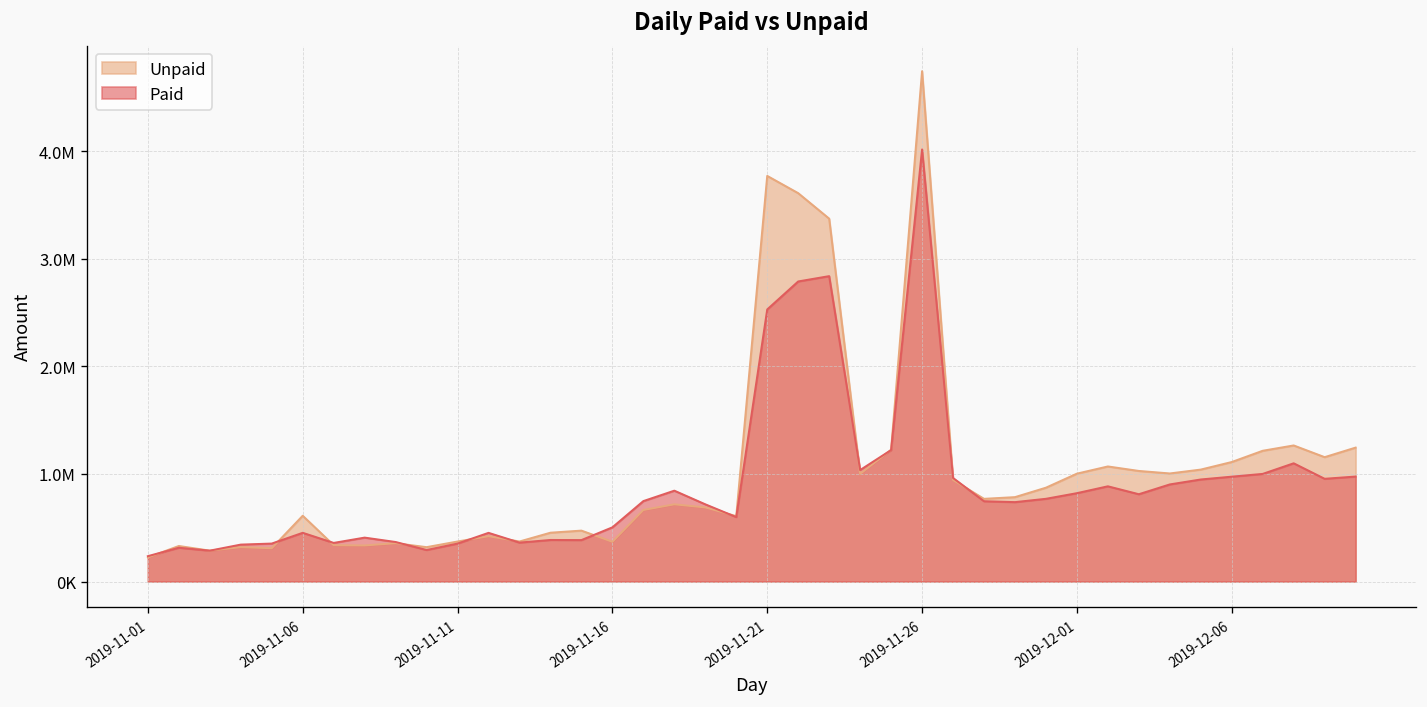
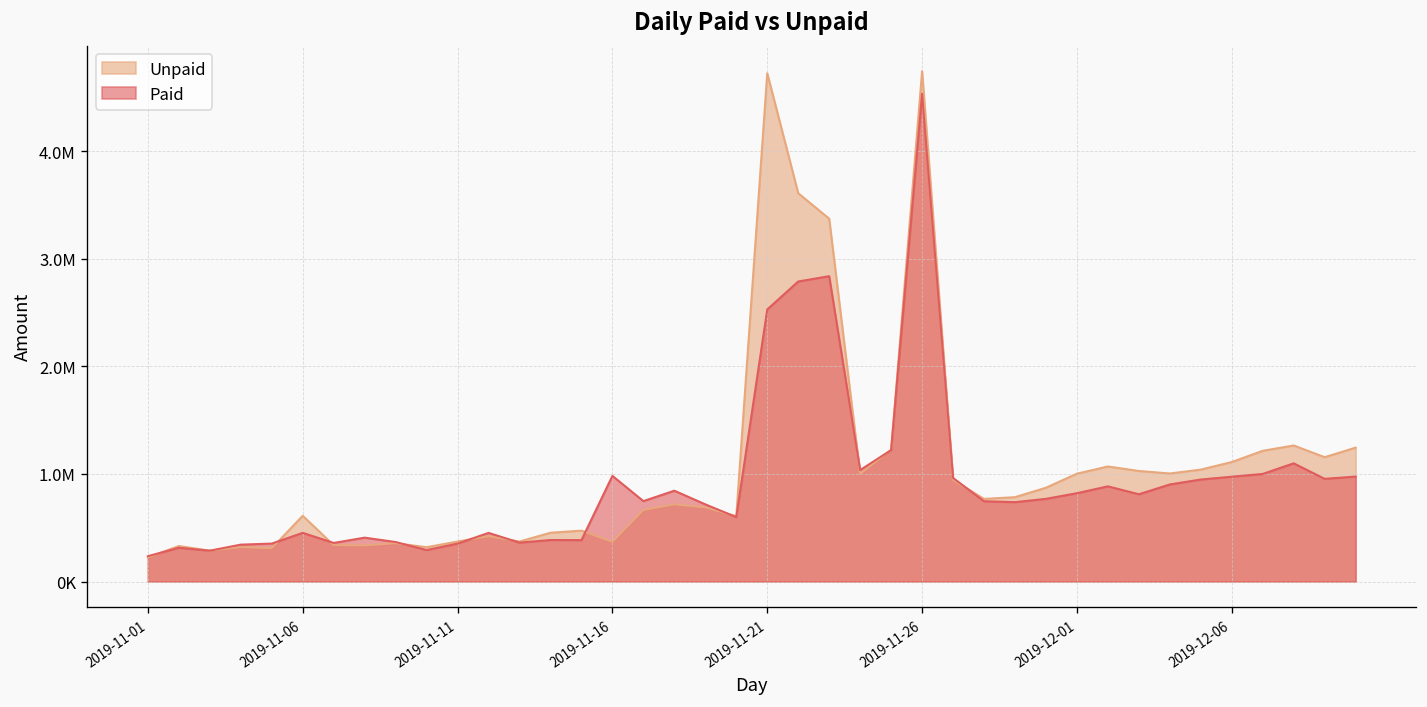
Paid, 2019-11-16: 500000 -> 1000000
Unpaid, 2019-11-21: 3800000 -> 4700000
Paid, 2019-11-26: 4000000 -> 4500000
